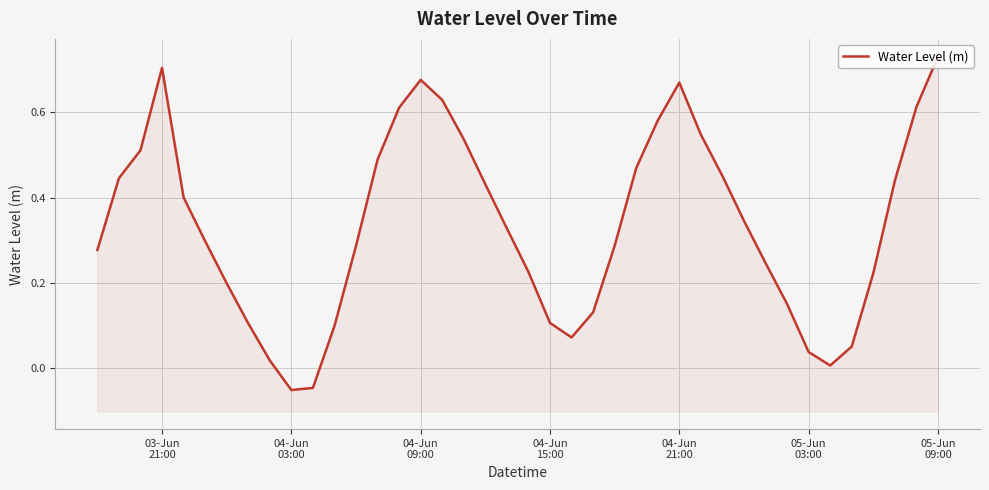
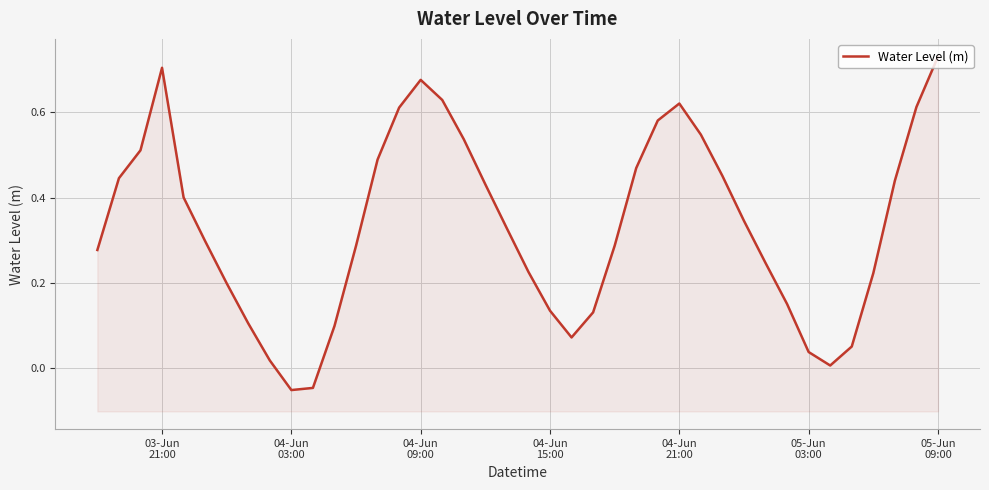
04-Jun 15:00: 0.11 -> 0.14
04-Jun 21:00: 0.67 -> 0.62
